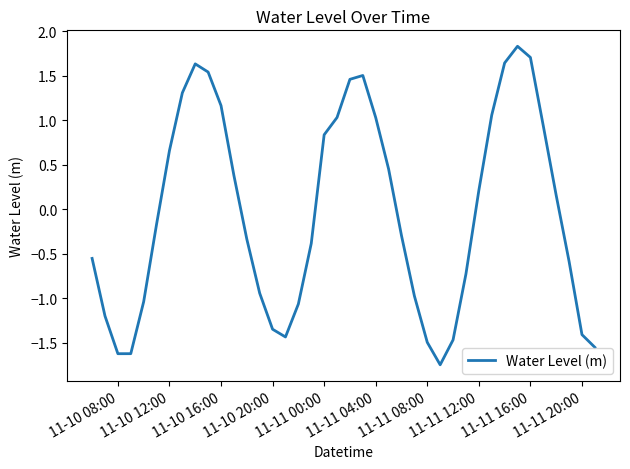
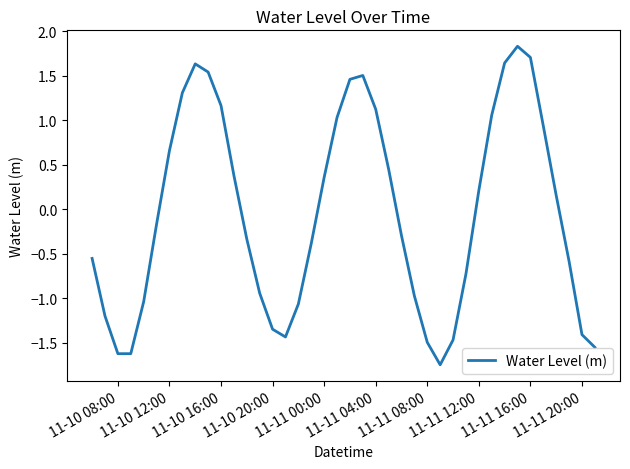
11-11 00:00: 0.8 -> 0.4
11-11 04:00: 1.0 -> 1.1
